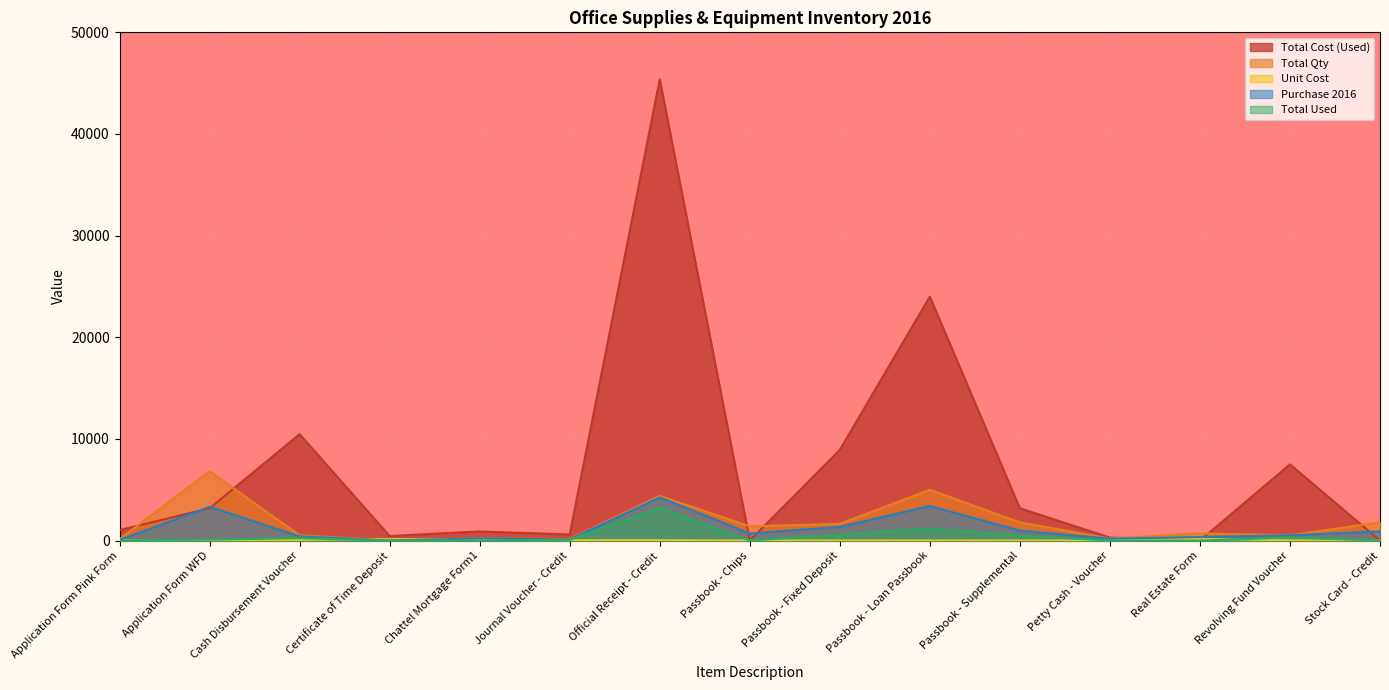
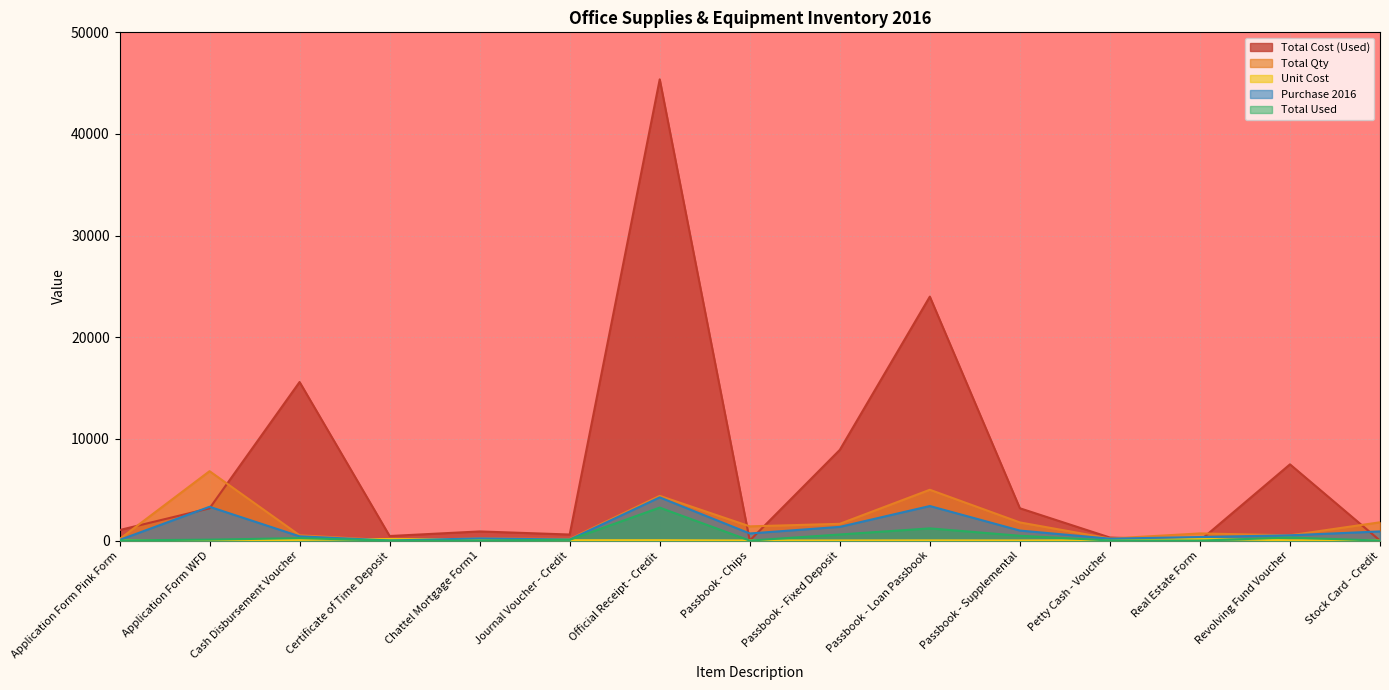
Total Cost (Used), Cash Disbursement Voucher: 10500 -> 15600
